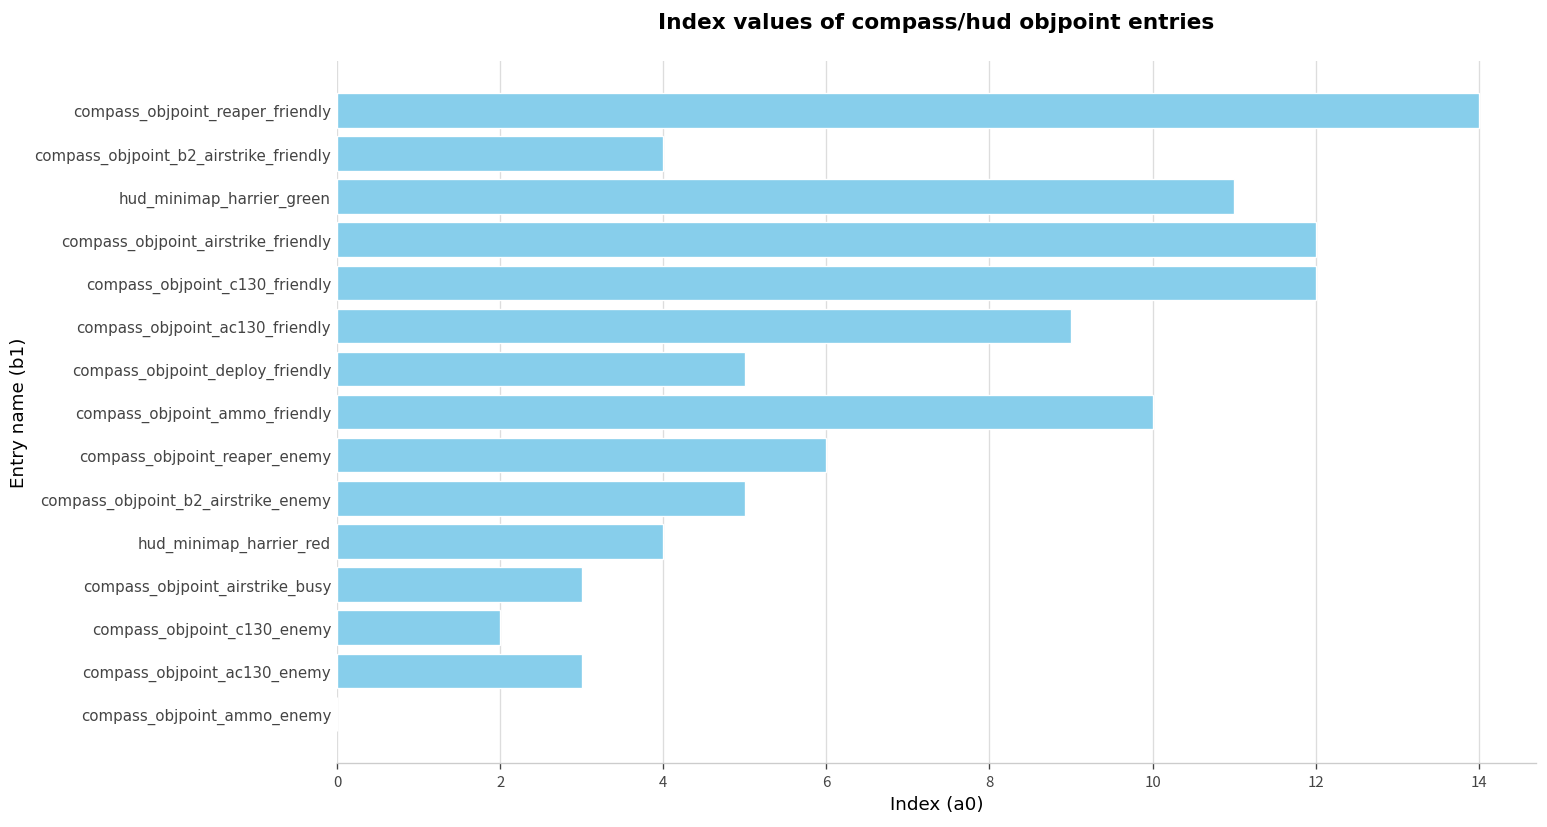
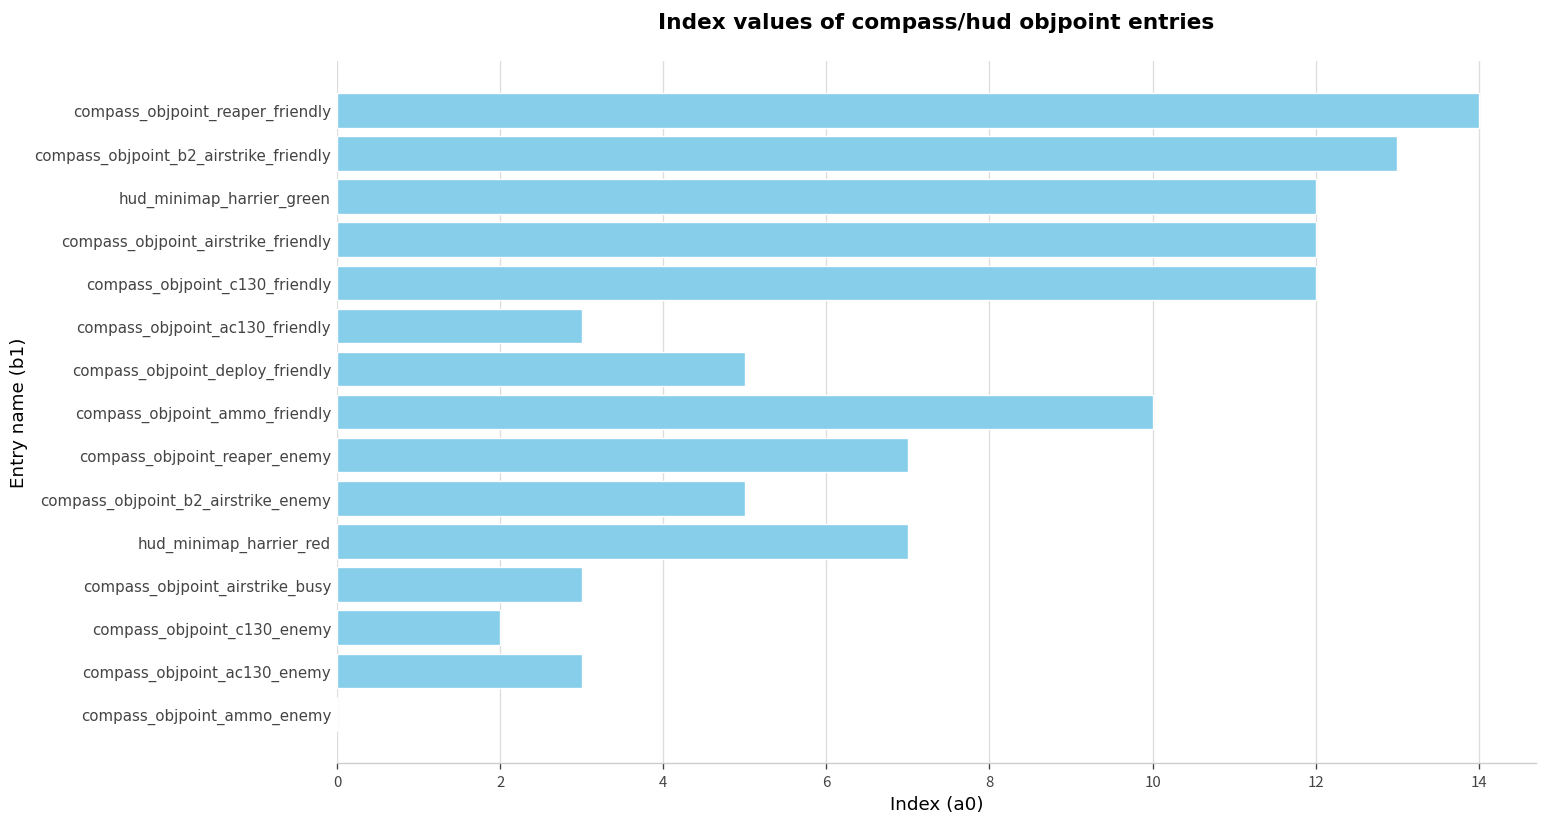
compass_objpoint_b2_airstrike_friendly: 4 -> 13
hud_minimap_harrier_green: 11 -> 12
compass_objpoint_ac130_friendly: 9 -> 3
compass_objpoint_reaper_enemy: 6 -> 7
hud_minimap_harrier_red: 4 -> 7
